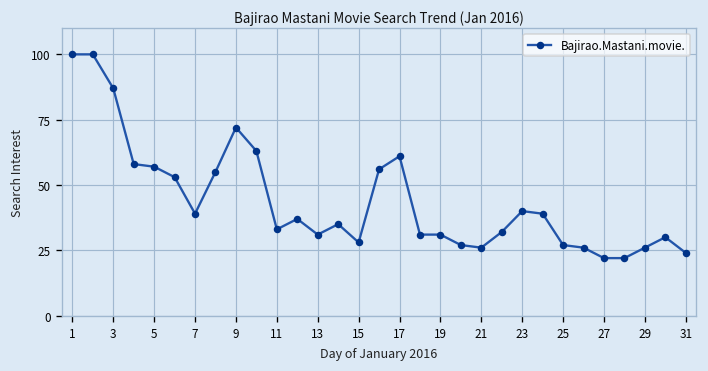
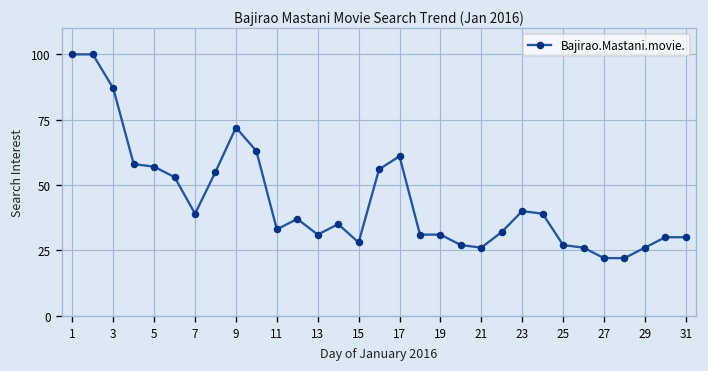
31: 24 -> 30
